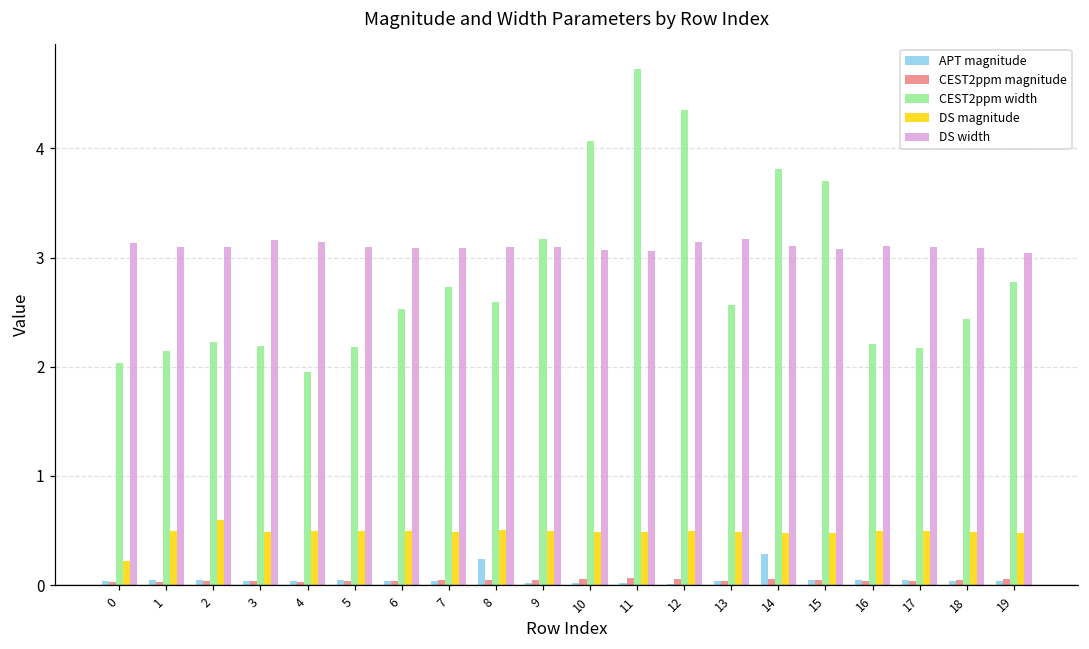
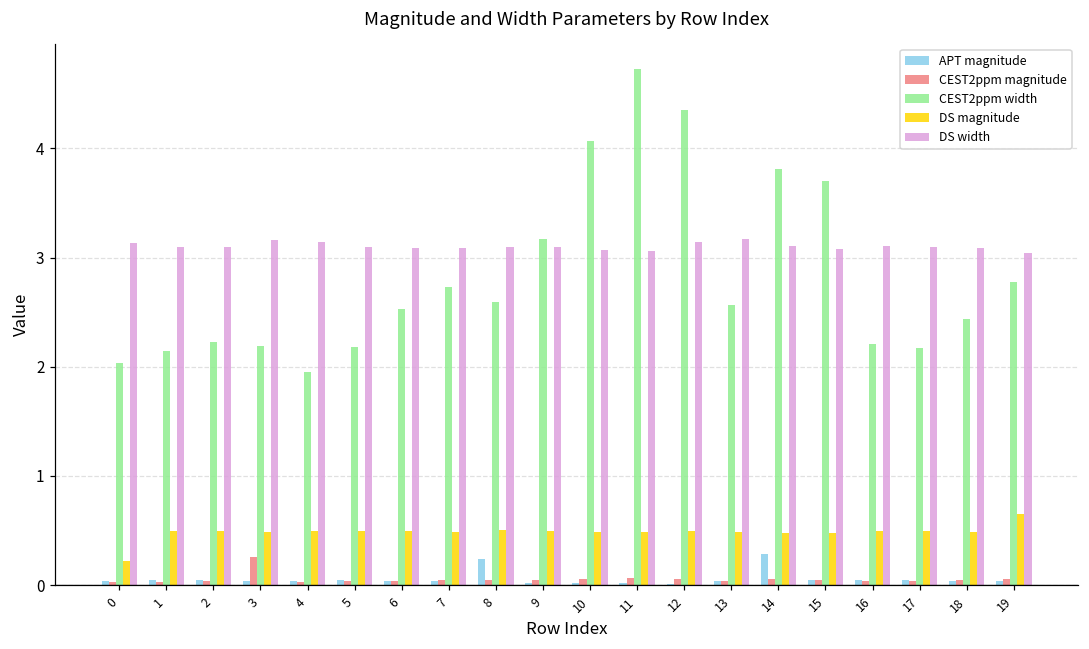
DS magnitude, 2: 0.6 -> 0.5
CEST2ppm magnitude, 3: 0.0 -> 0.3
DS magnitude, 19: 0.5 -> 0.6
